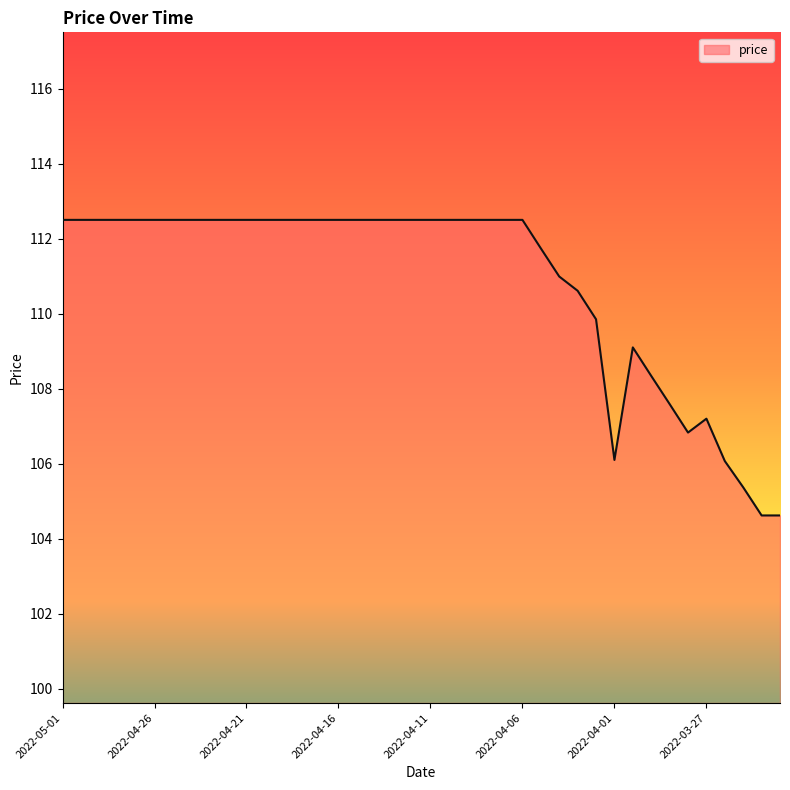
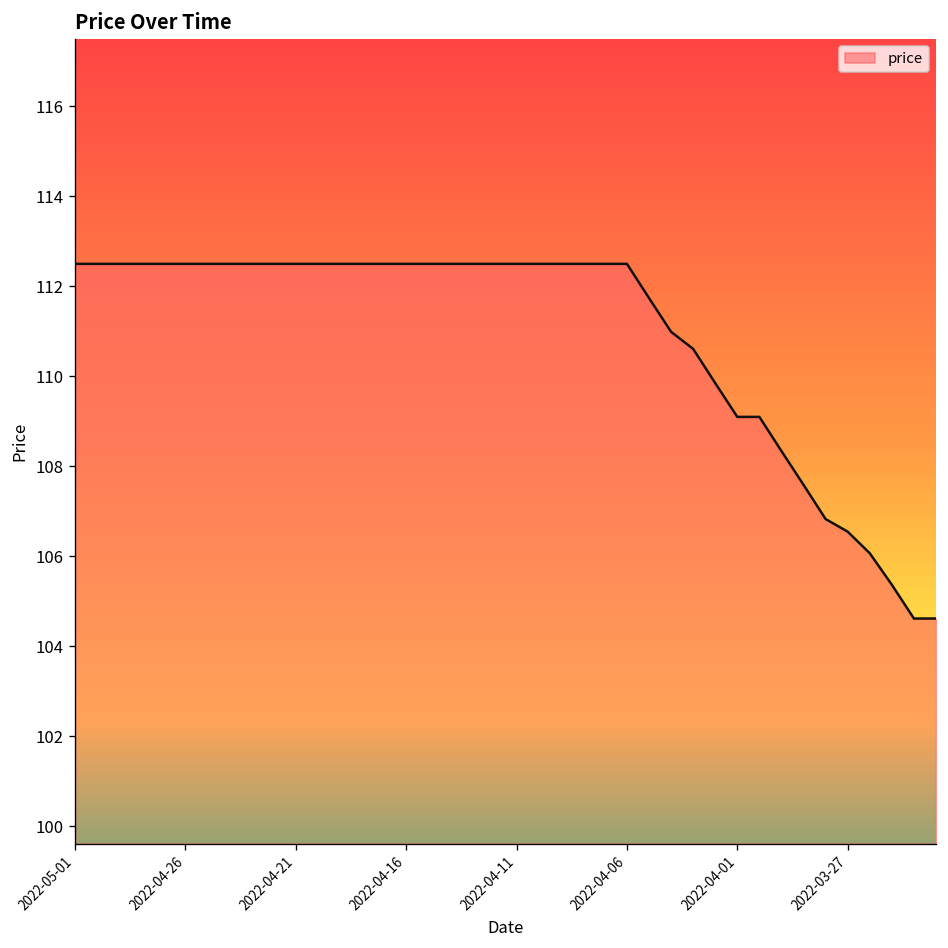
2022-04-01: 106.1 -> 109.1
2022-03-27: 107.2 -> 106.6
